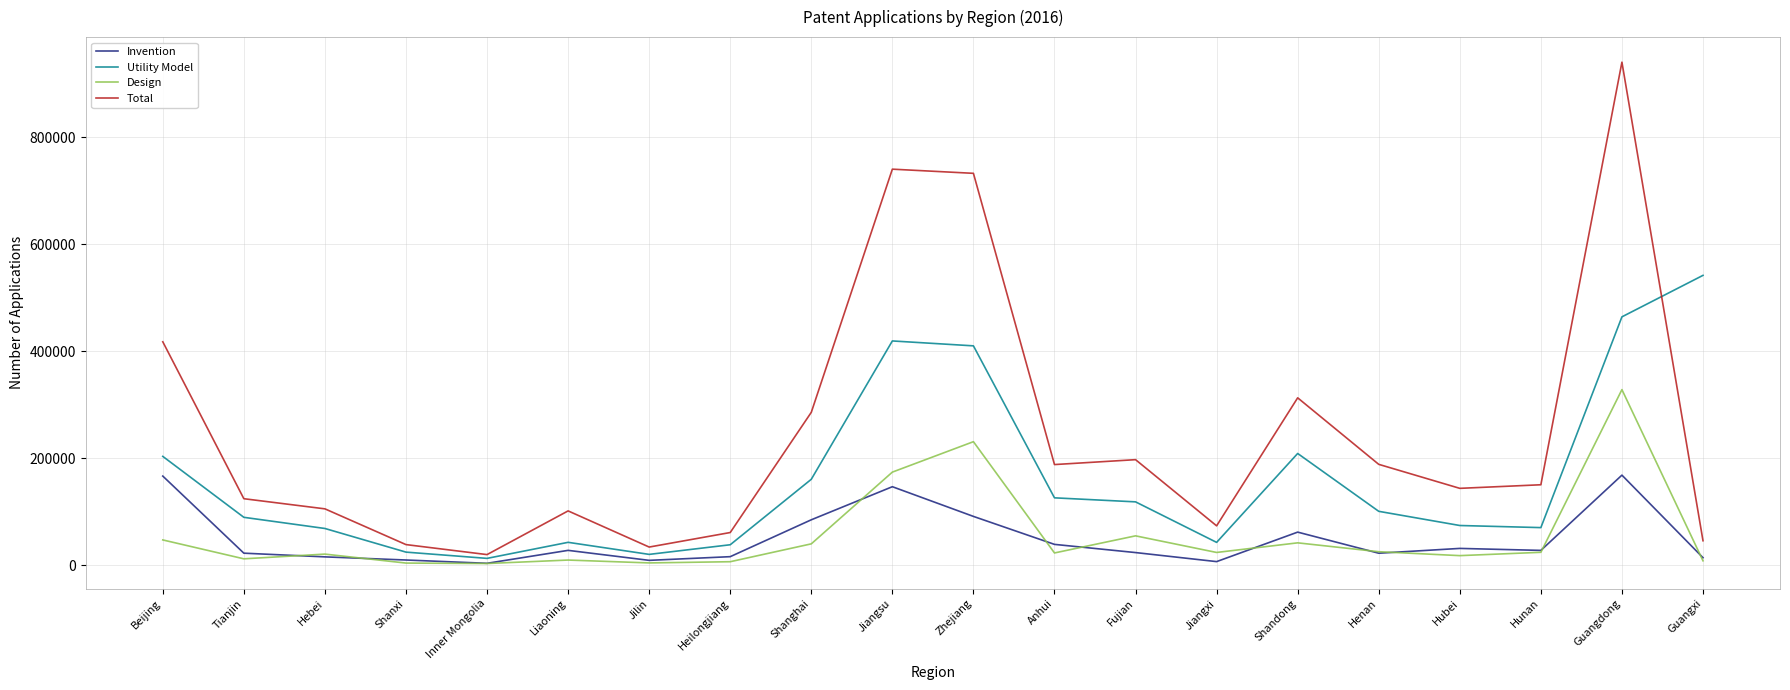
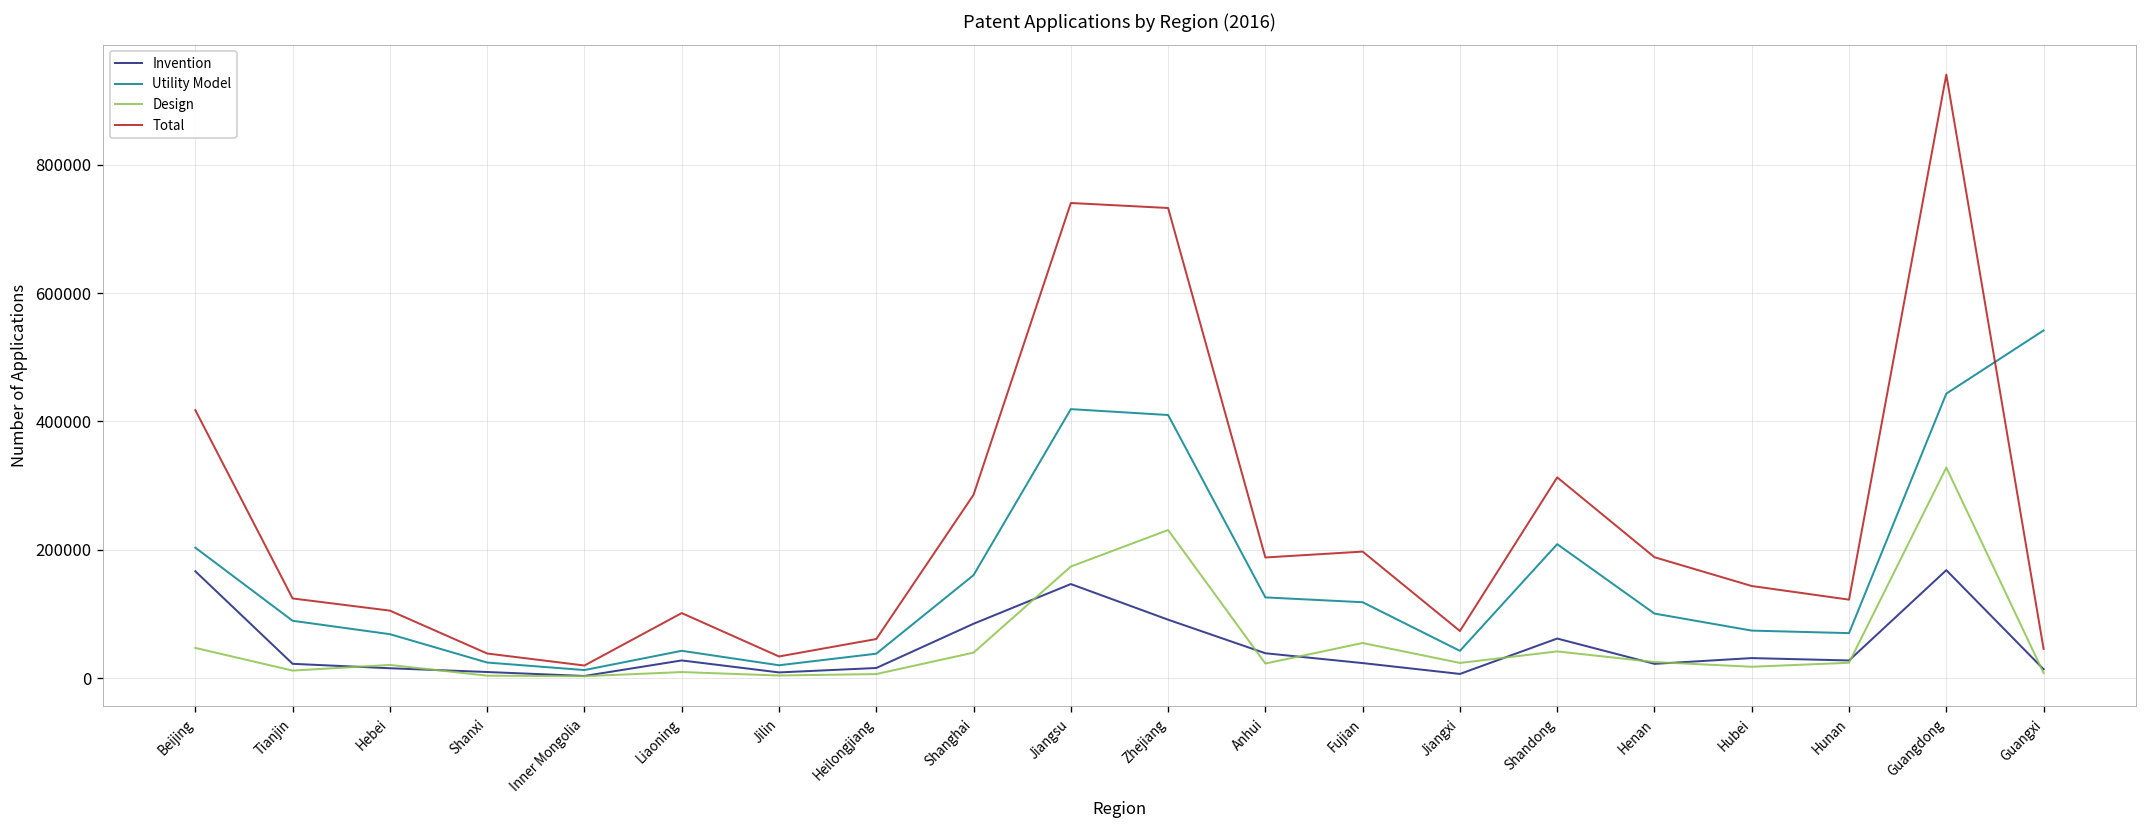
Total, Hunan: 150000 -> 120000
Utility Model, Guangdong: 460000 -> 440000
